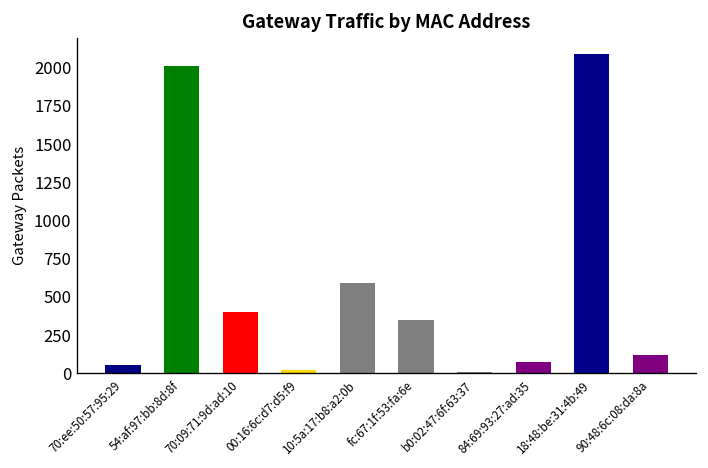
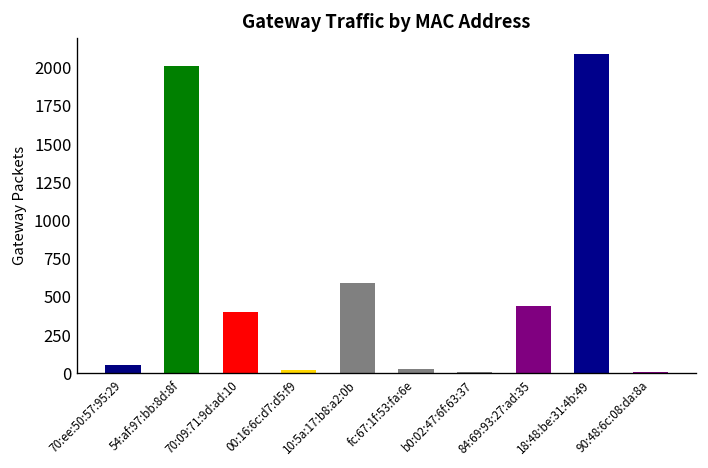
fc:67:1f:53:fa:6e: 350 -> 30
84:69:93:27:ad:35: 70 -> 440
90:48:6c:08:da:8a: 120 -> 10
